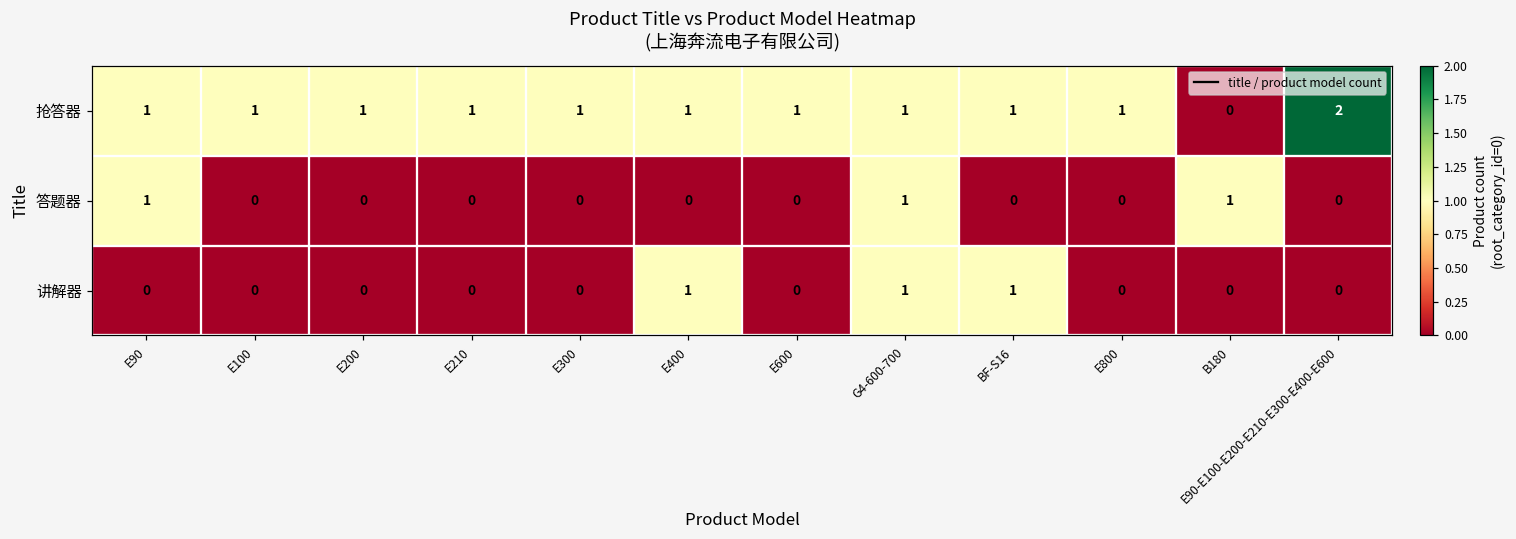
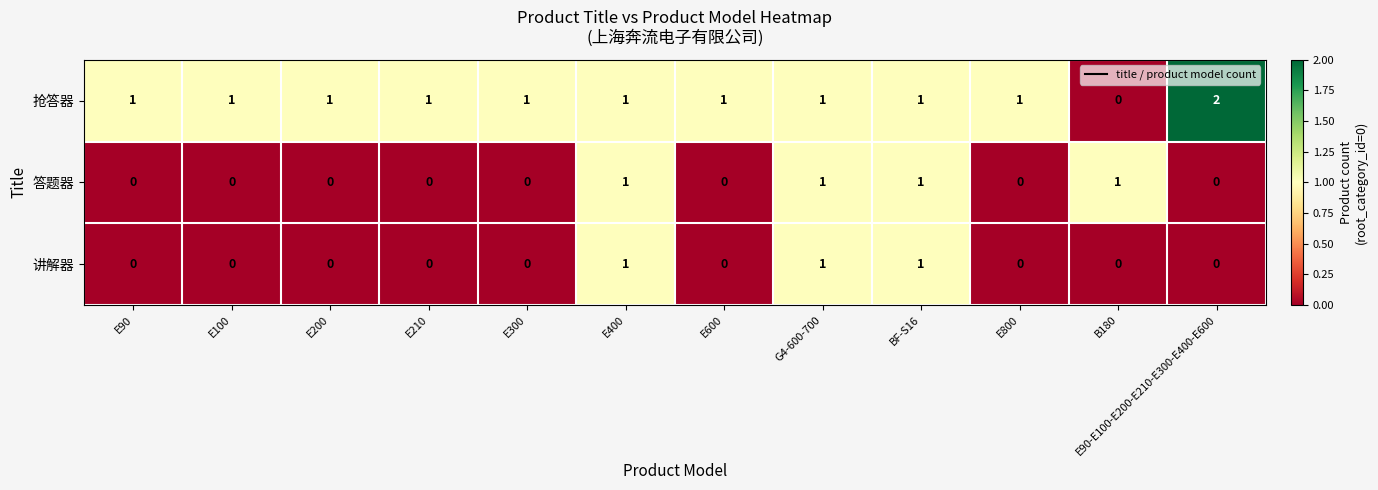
答题器, E90: 1 -> 0
答题器, E400: 0 -> 1
答题器, BF-S16: 0 -> 1
